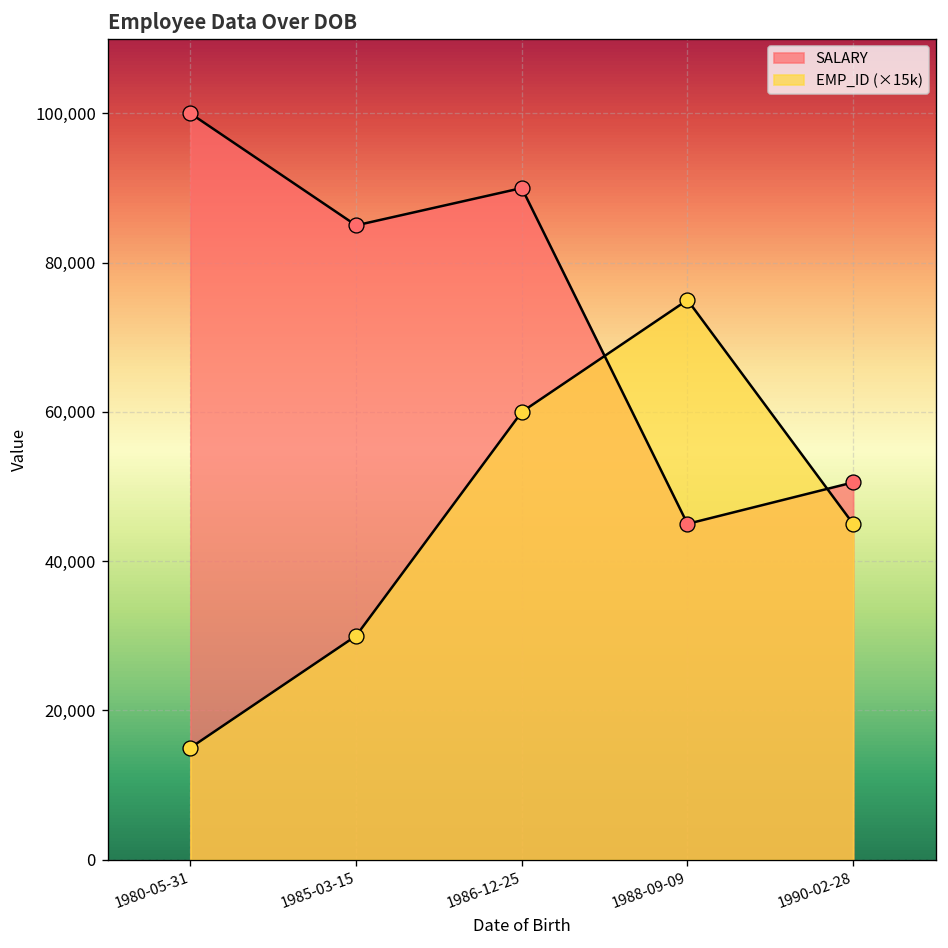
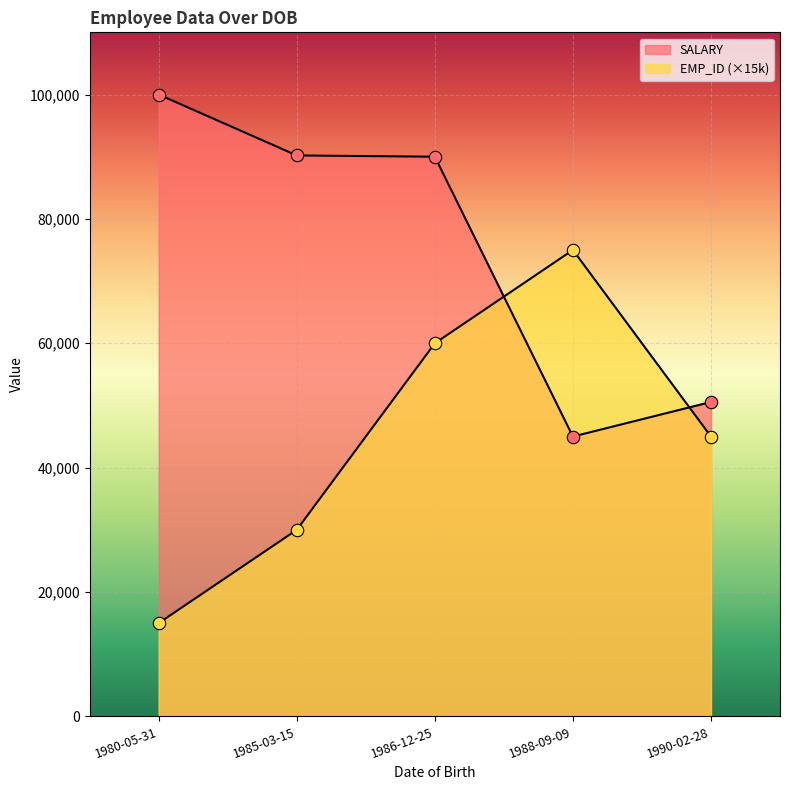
SALARY, 1985-03-15: 85,000 -> 90,000
